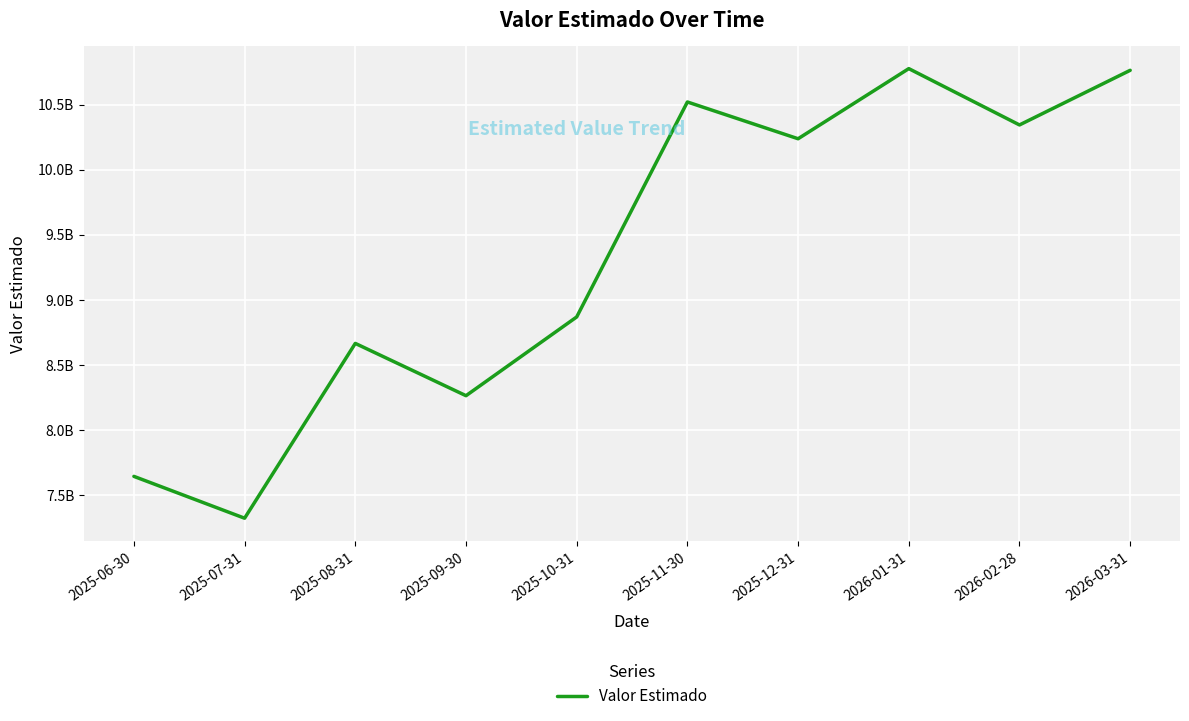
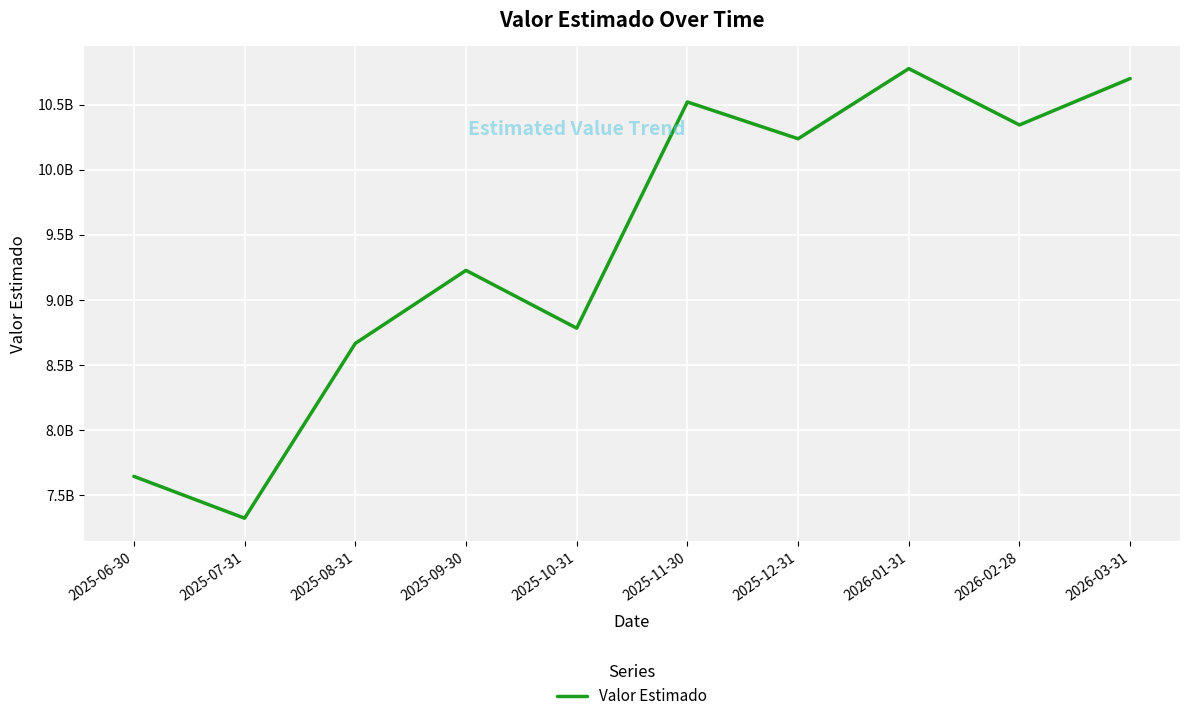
2025-09-30: 8260000000 -> 9230000000
2025-10-31: 8870000000 -> 8780000000
2026-03-31: 10760000000 -> 10700000000
